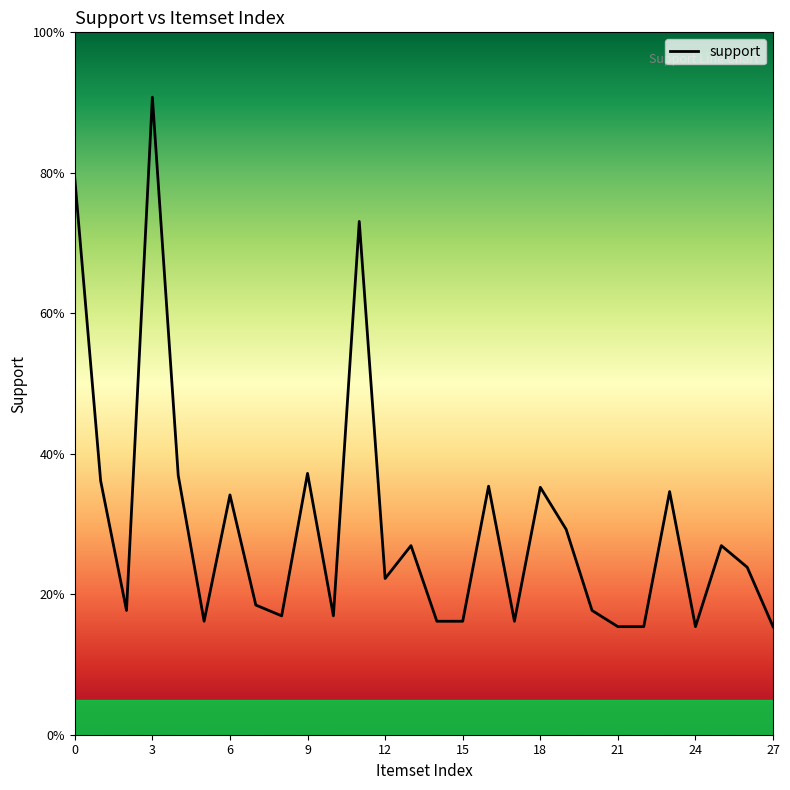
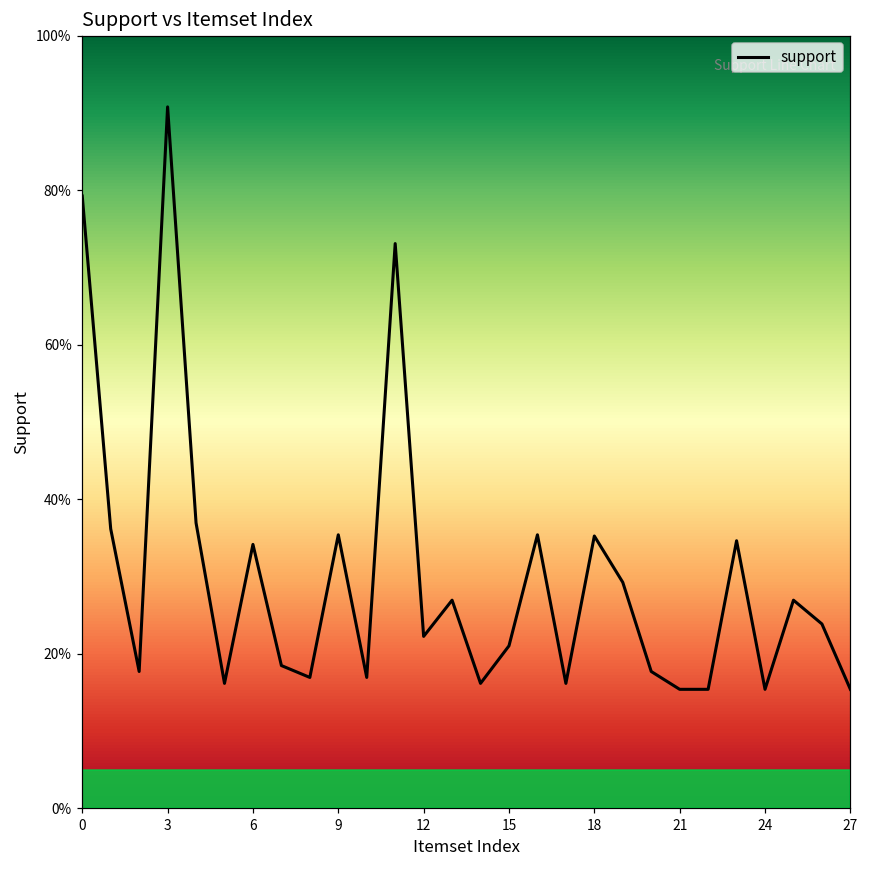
9: 37% -> 35%
15: 16% -> 21%
